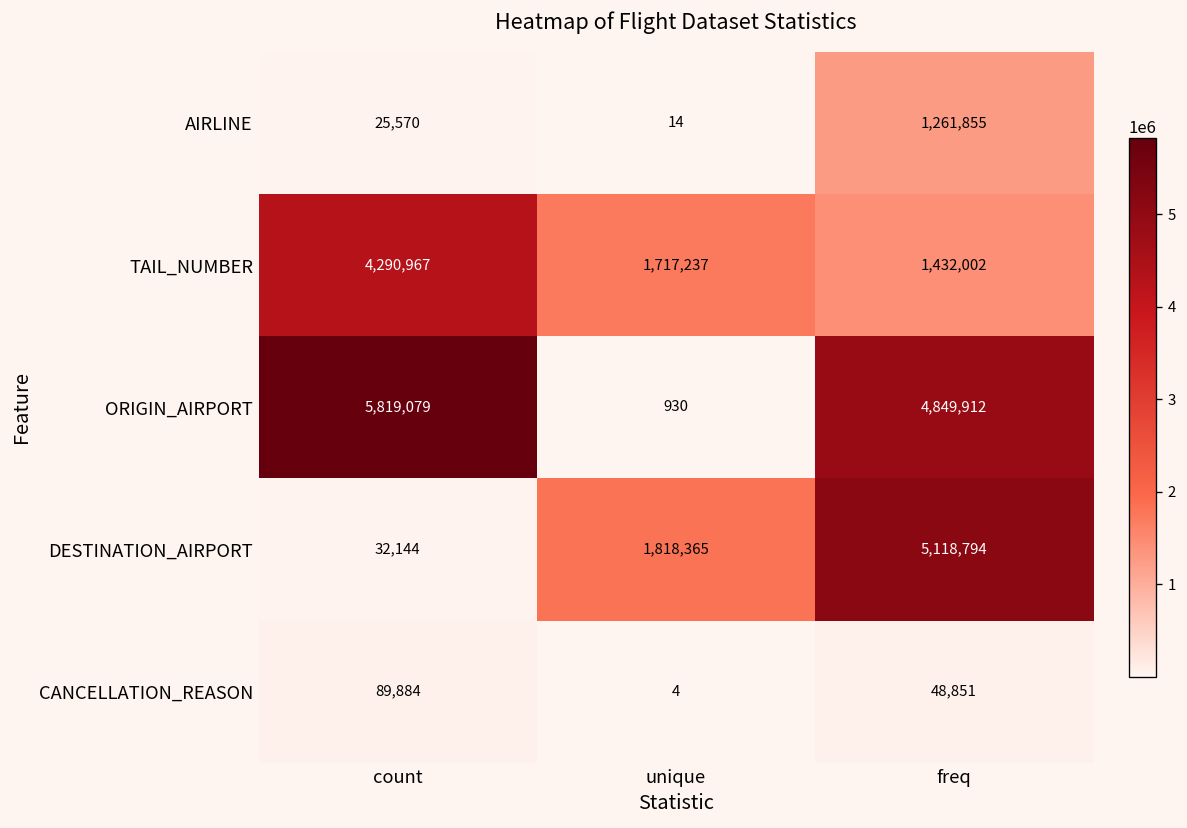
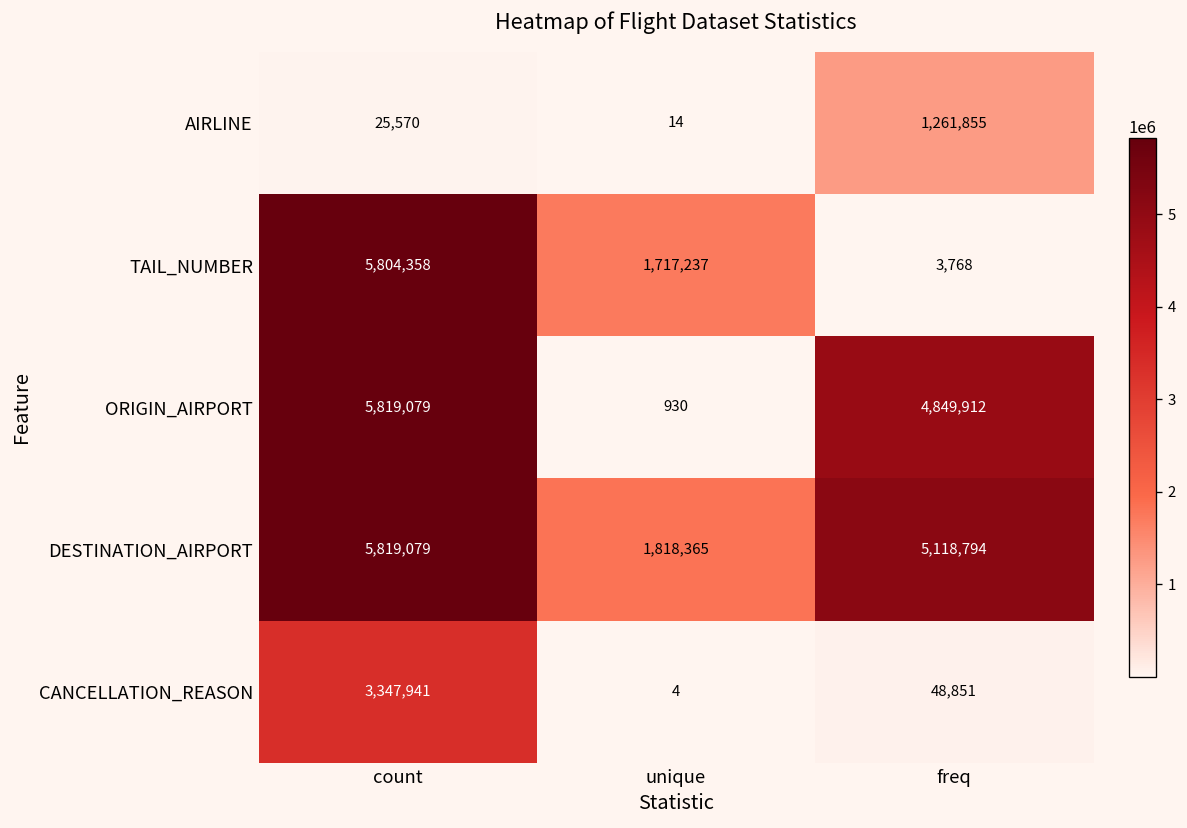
TAIL_NUMBER, count: 4,290,967 -> 5,804,358
TAIL_NUMBER, freq: 1,432,002 -> 3,768
DESTINATION_AIRPORT, count: 32,144 -> 5,819,079
CANCELLATION_REASON, count: 89,884 -> 3,347,941
